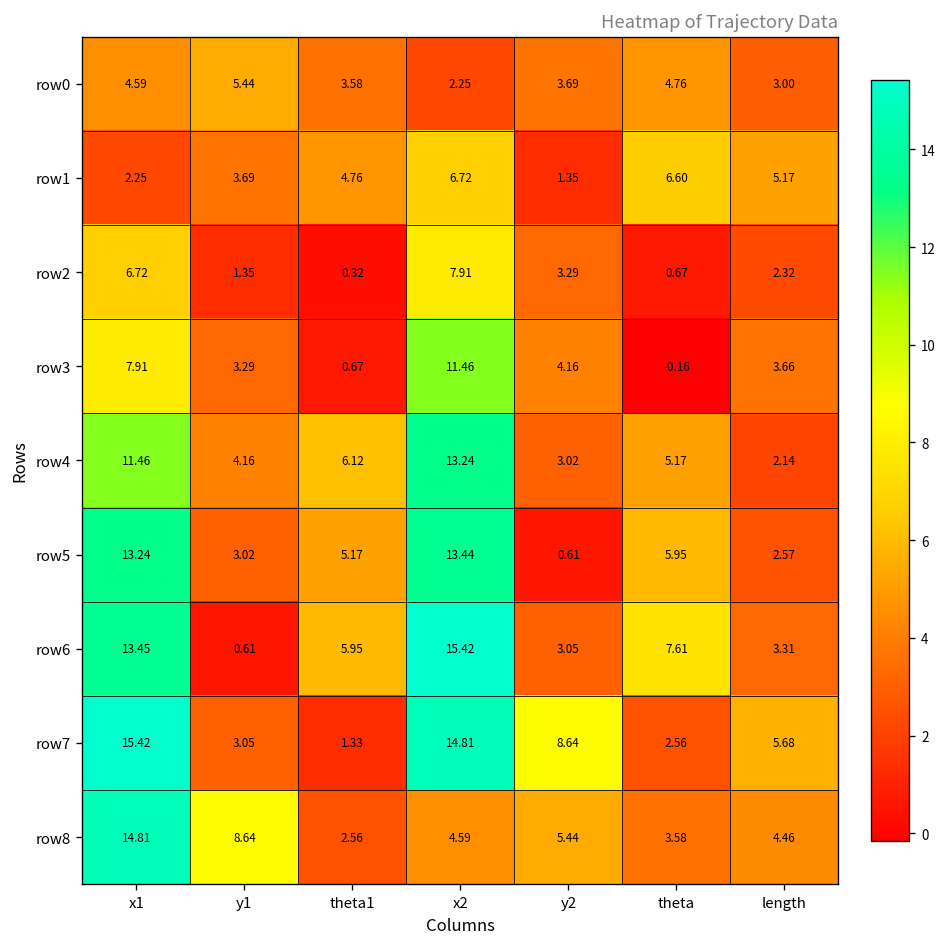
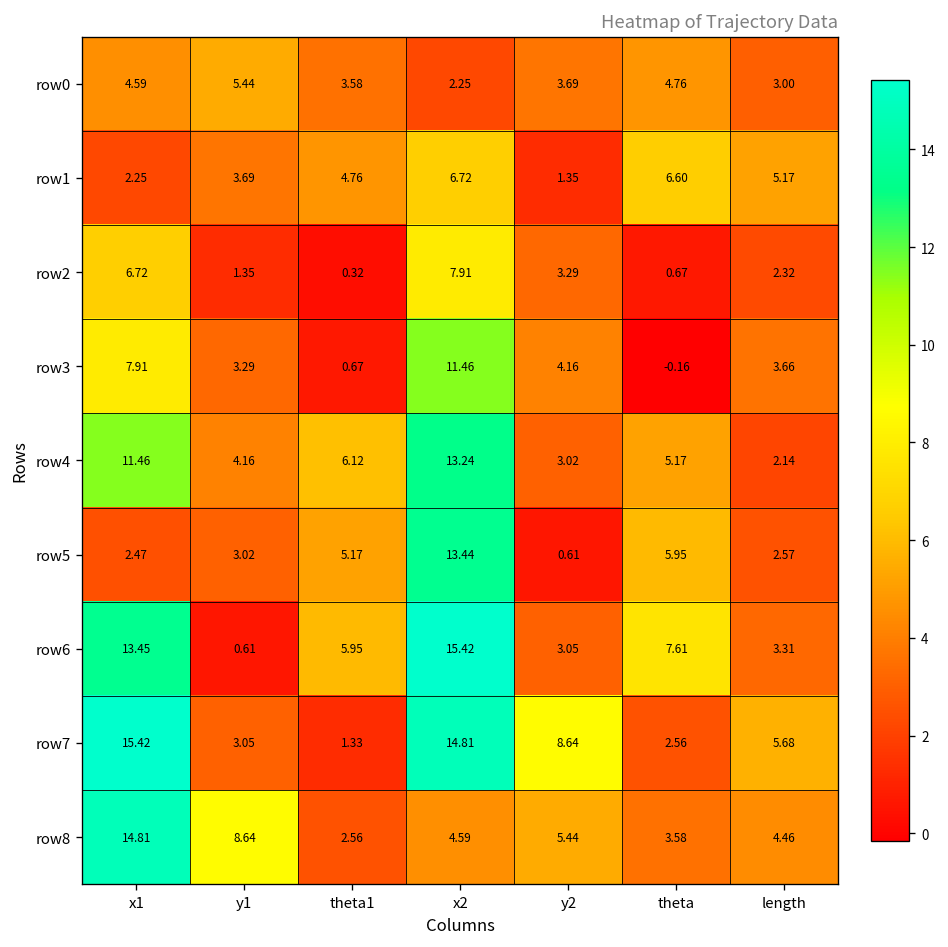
row5, x1: 13.24 -> 2.47
